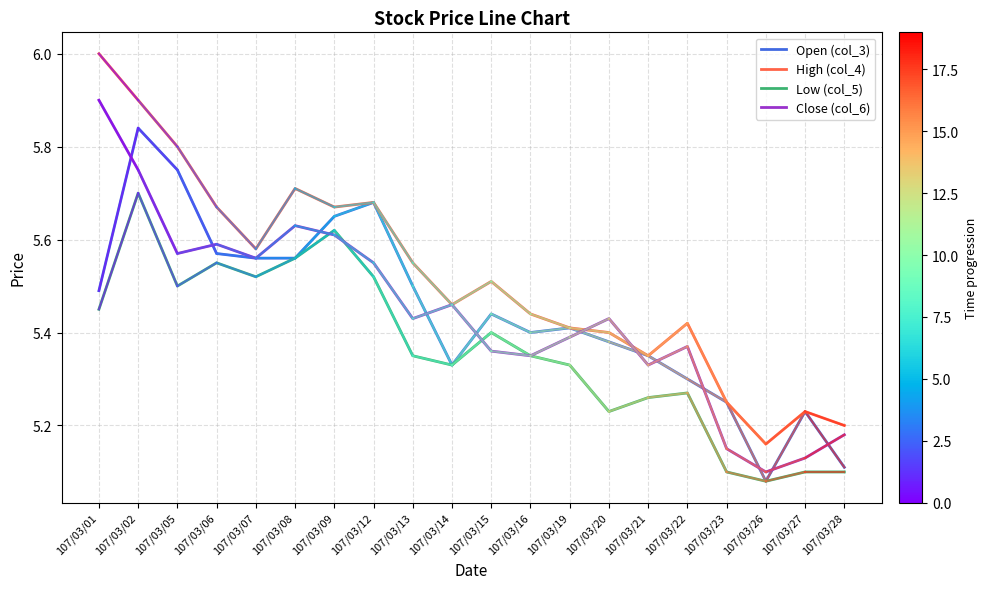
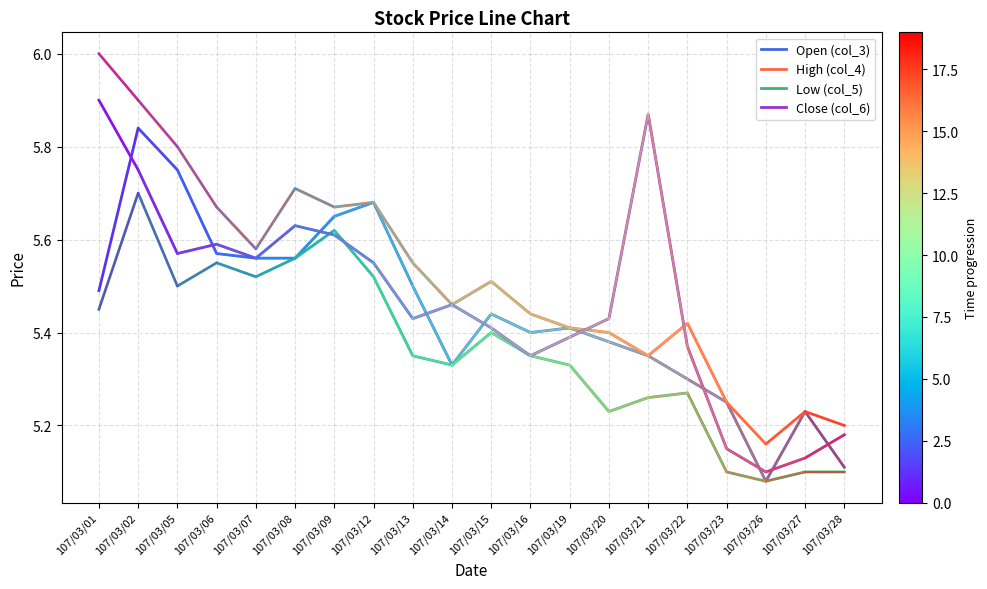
Close (col_6), 107/03/15: 5.36 -> 5.41
Close (col_6), 107/03/21: 5.33 -> 5.87
